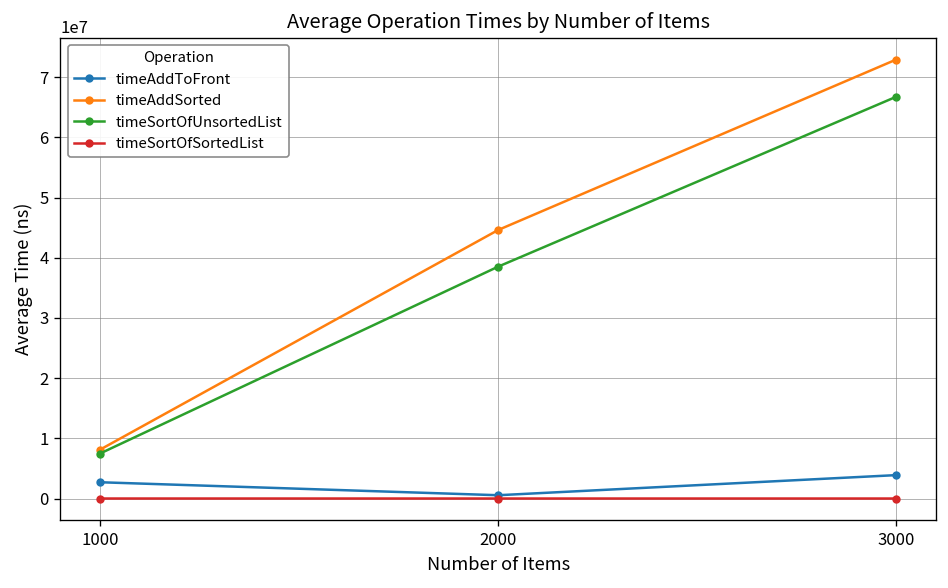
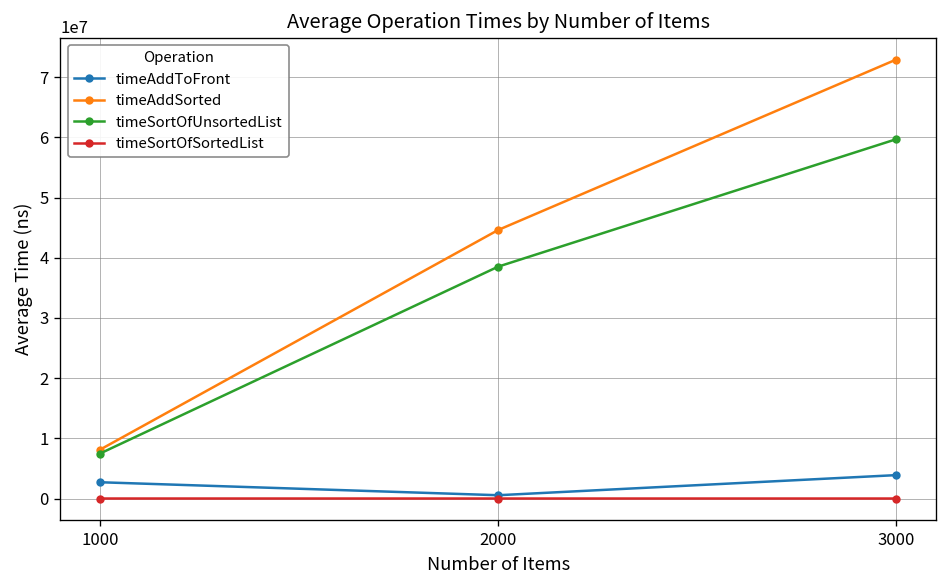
timeSortOfUnsortedList, 3000: 67000000 -> 60000000
